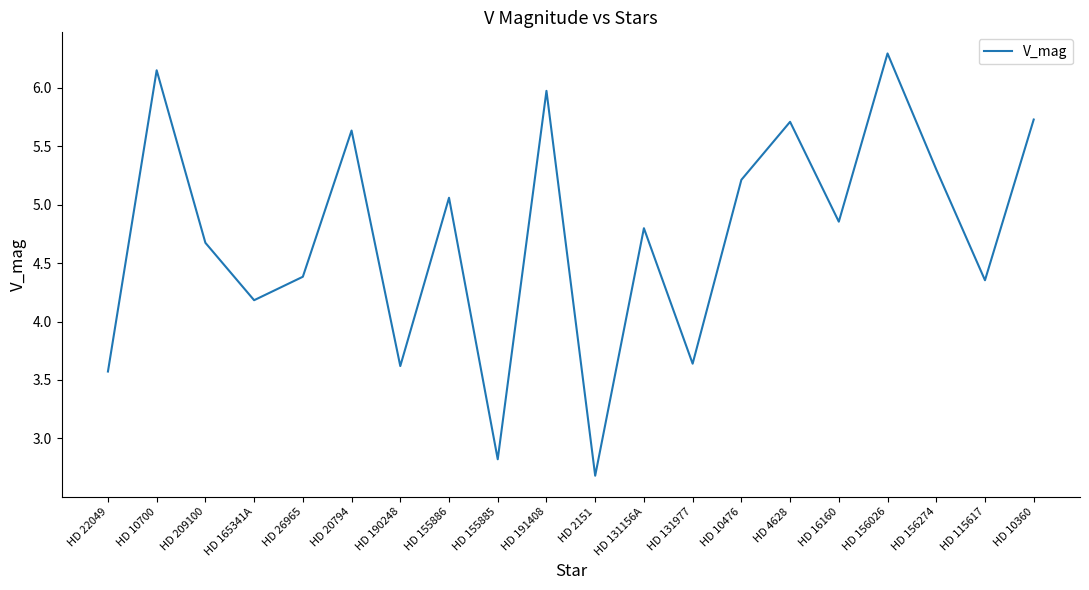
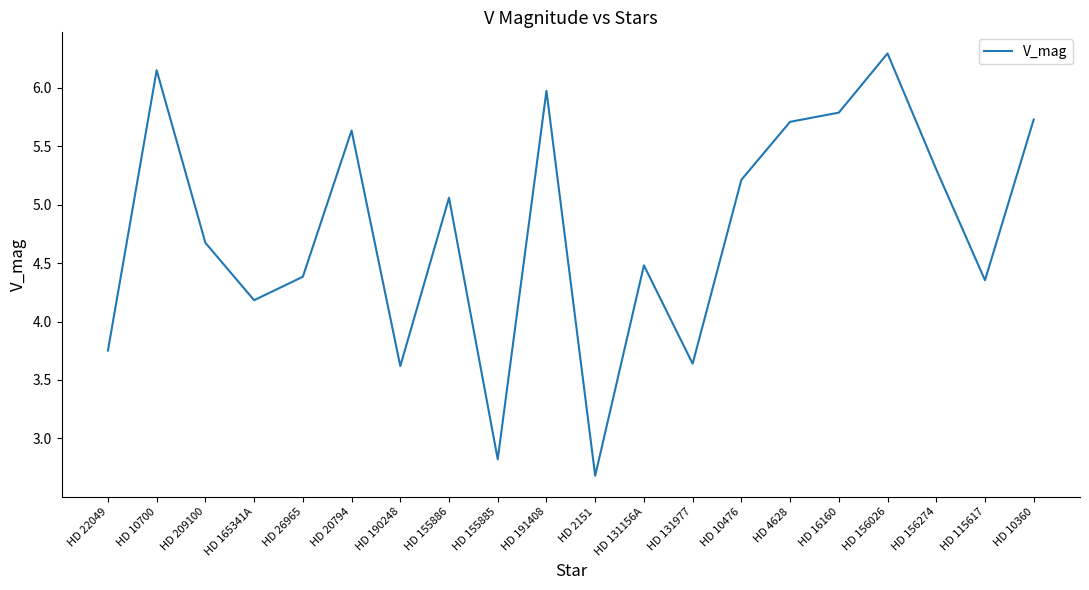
HD 22049: 3.57 -> 3.75
HD 131156A: 4.80 -> 4.48
HD 16160: 4.85 -> 5.79
